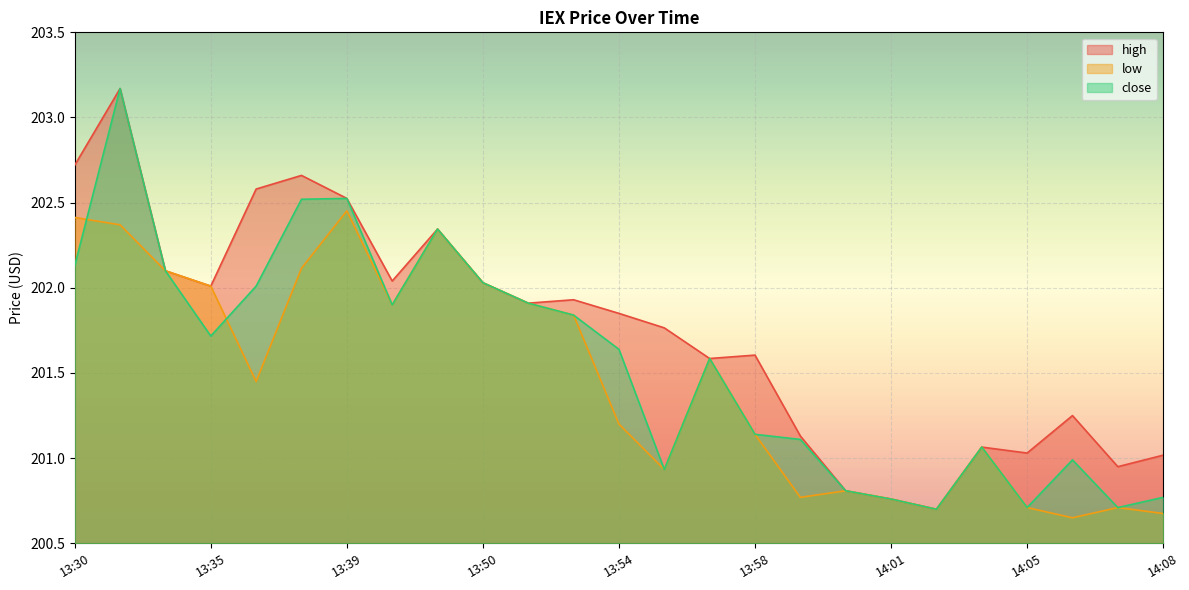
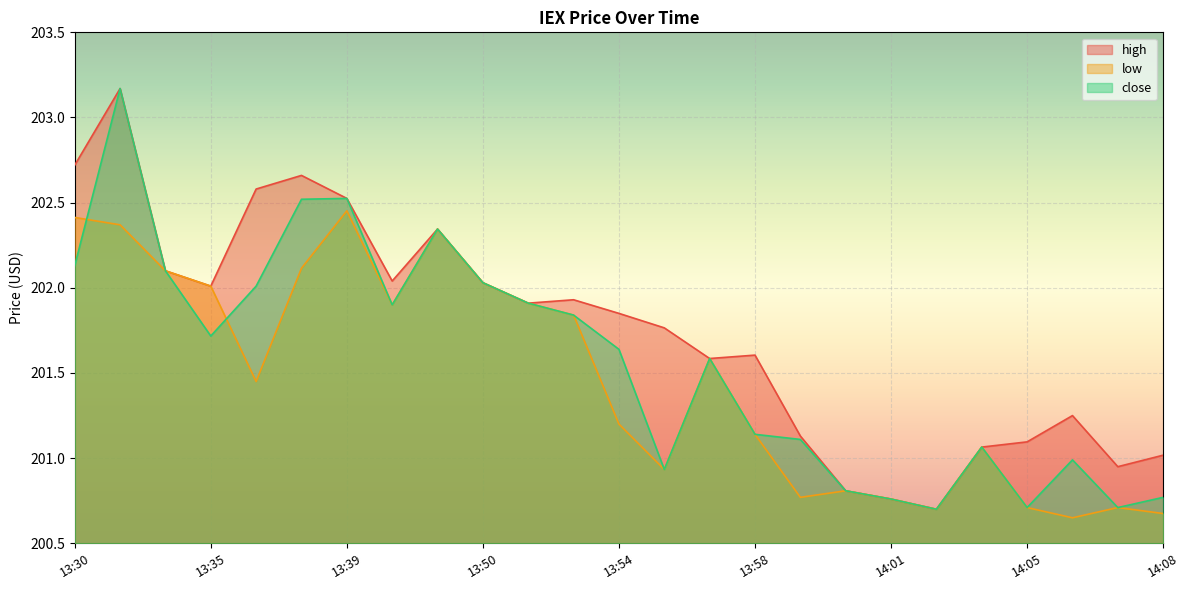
high, 14:05: 201.03 -> 201.10
